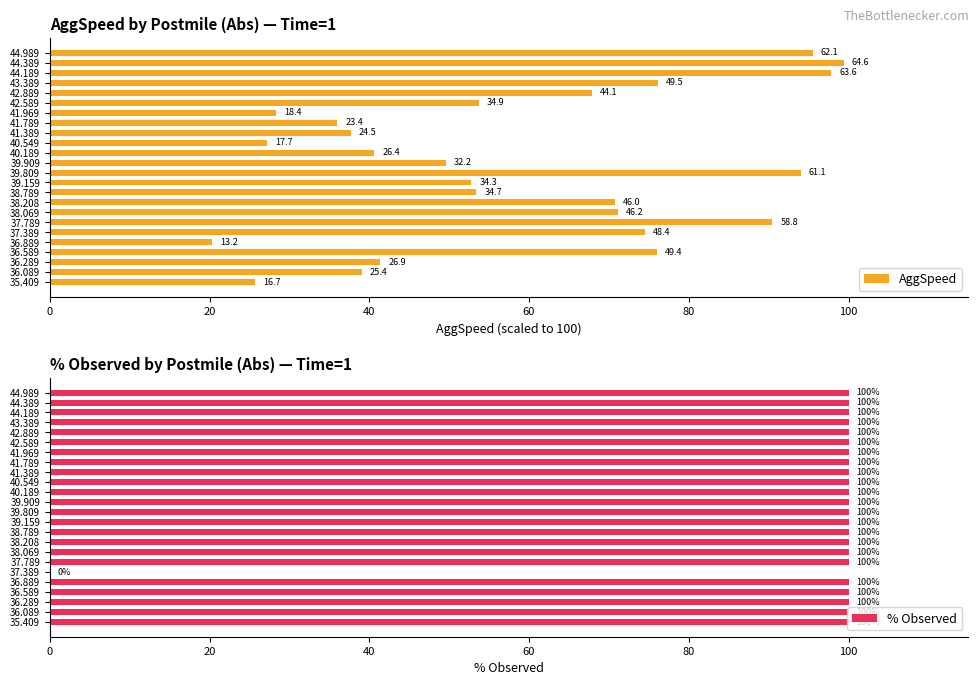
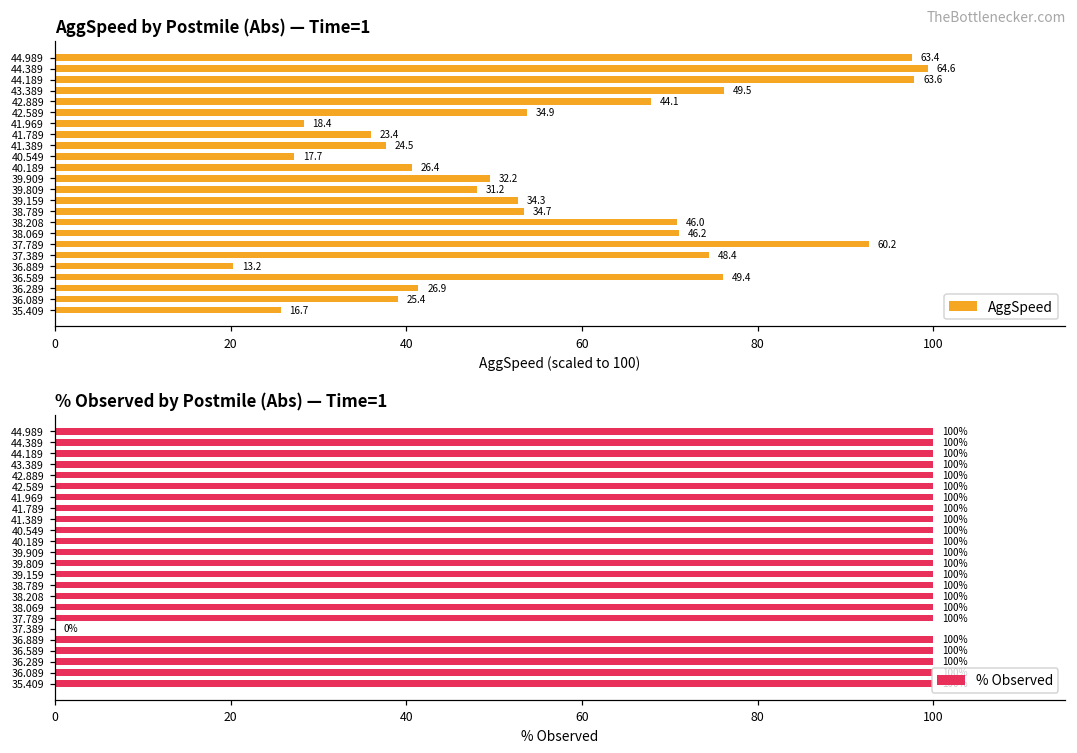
AggSpeed by Postmile (Abs) — Time=1, 44.989: 62.1 -> 63.4
AggSpeed by Postmile (Abs) — Time=1, 39.809: 61.1 -> 31.2
AggSpeed by Postmile (Abs) — Time=1, 37.789: 58.8 -> 60.2
